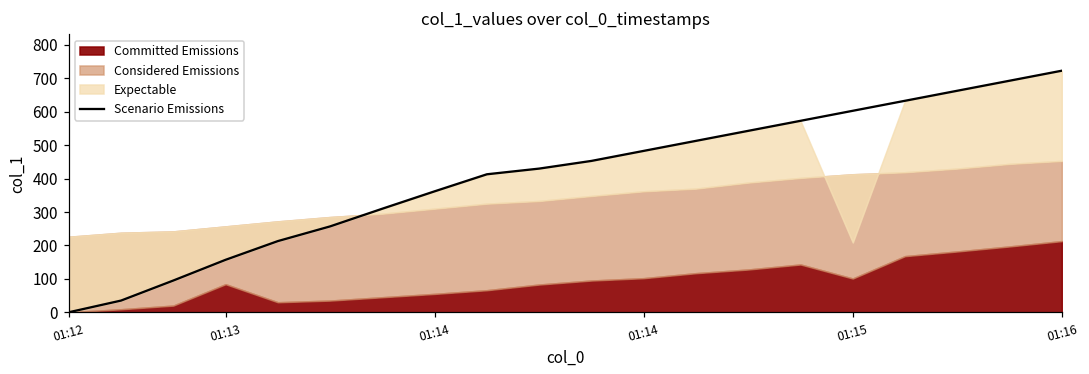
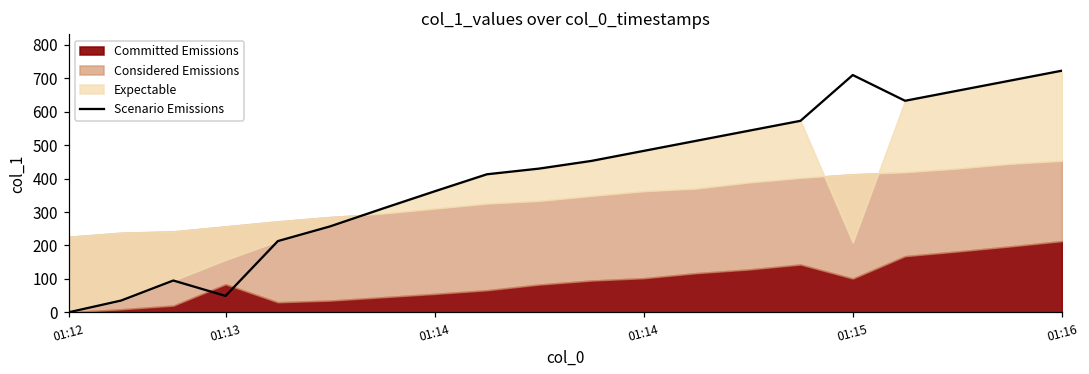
Scenario Emissions, 01:13: 160 -> 50
Scenario Emissions, 01:15: 600 -> 710
